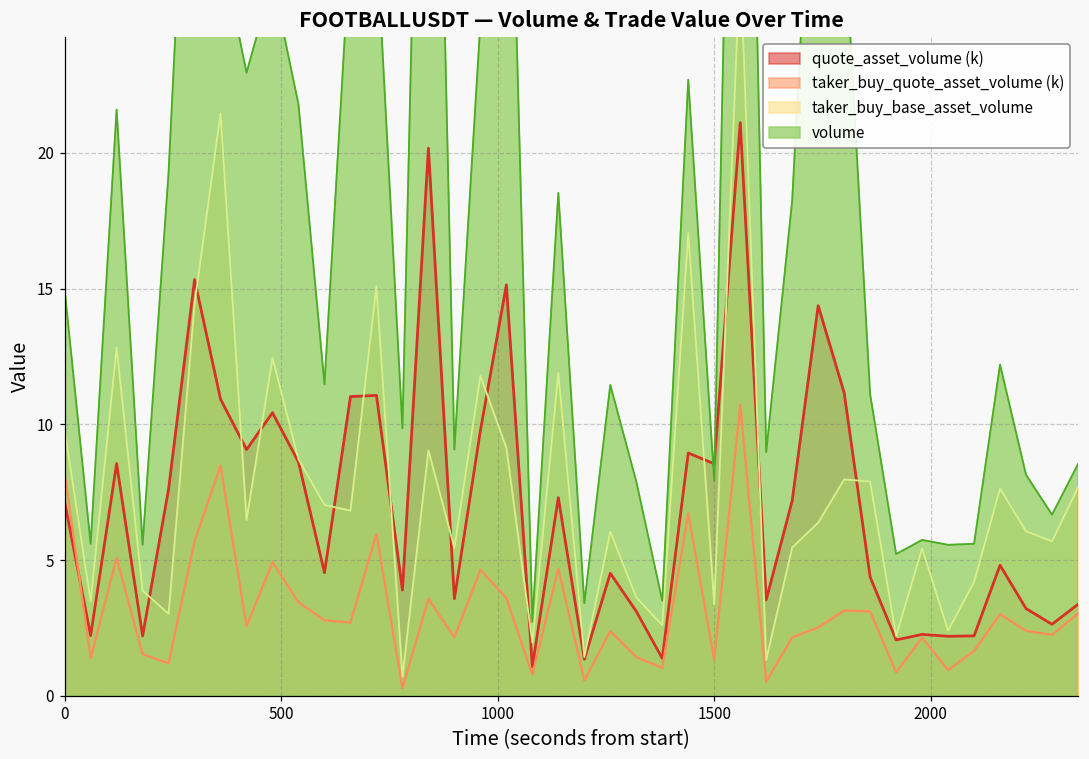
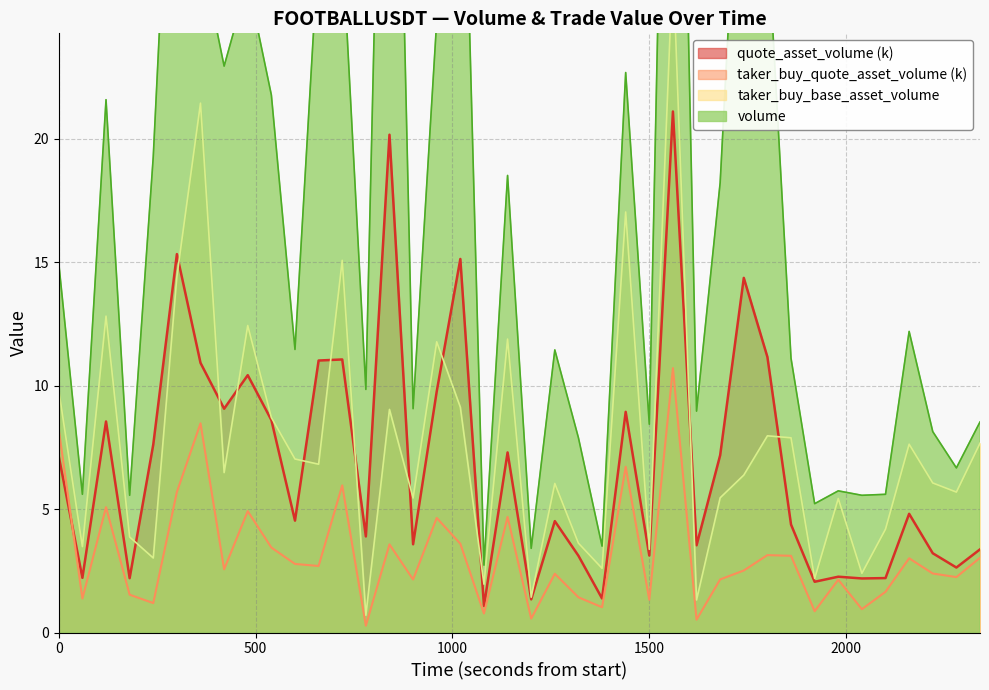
quote_asset_volume (k), 1500: 8.5 -> 3.1
volume, 1500: 7.9 -> 8.4
